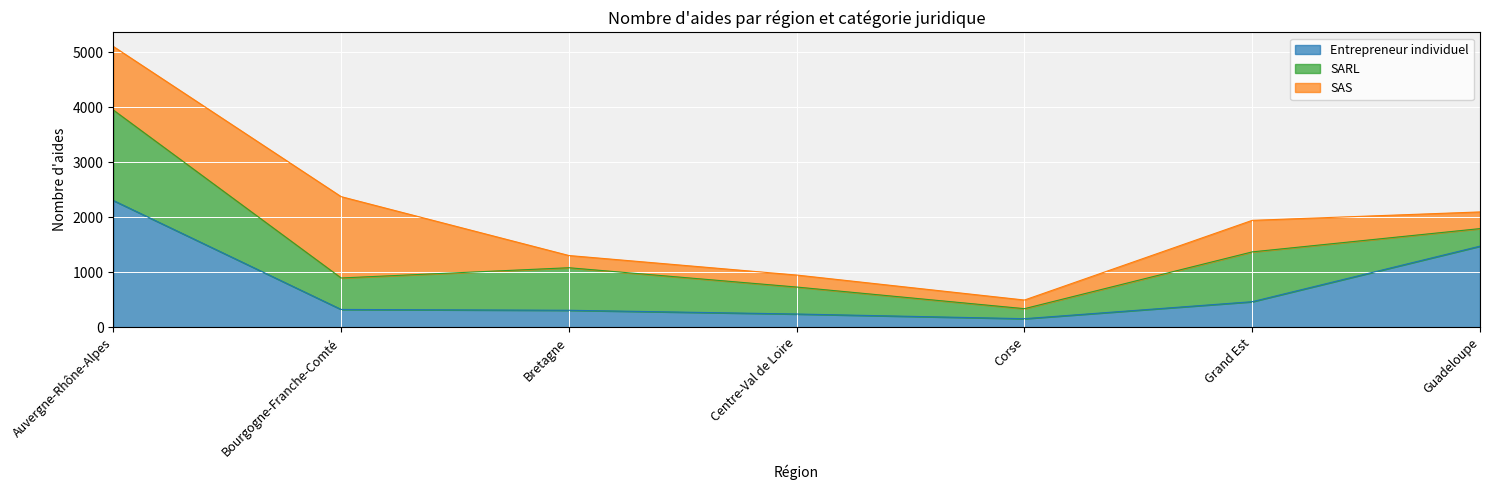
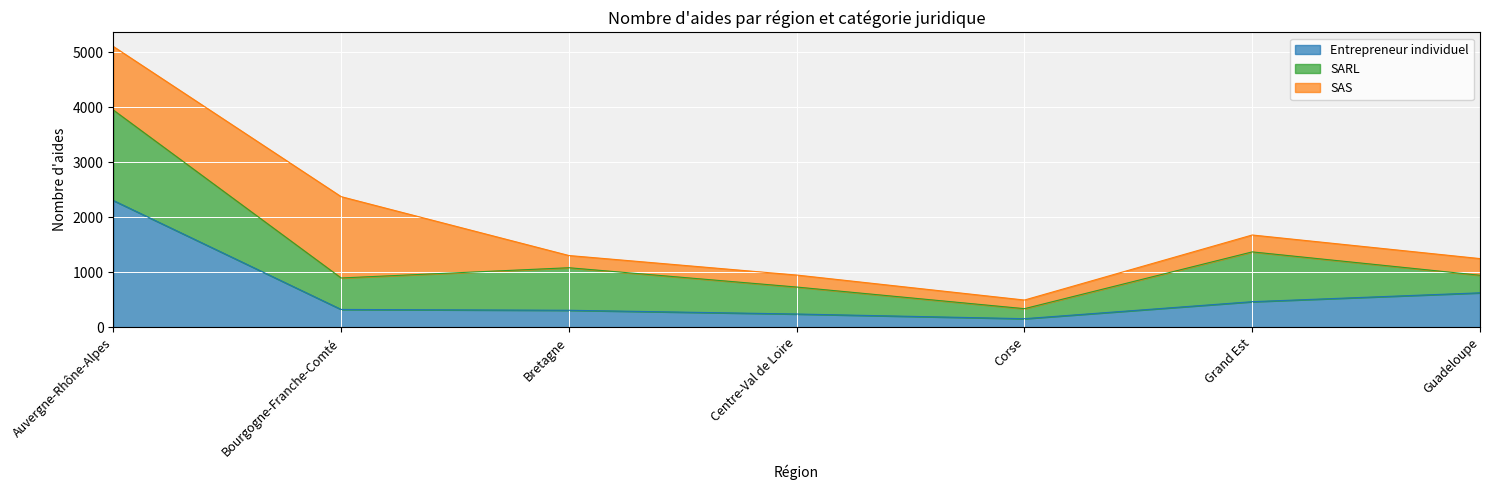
SAS, Grand Est: 600 -> 300
Entrepreneur individuel, Guadeloupe: 1500 -> 600
